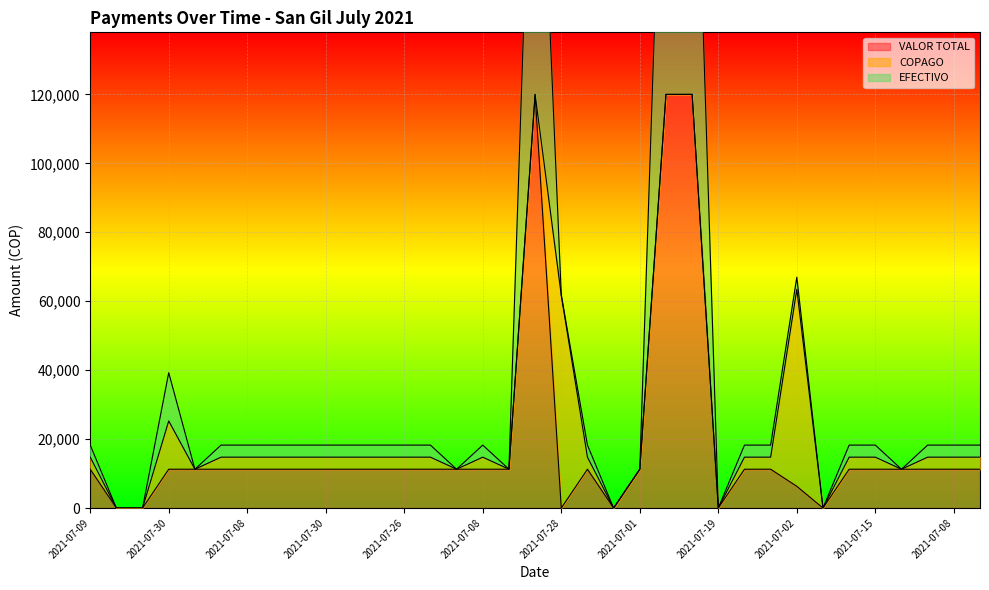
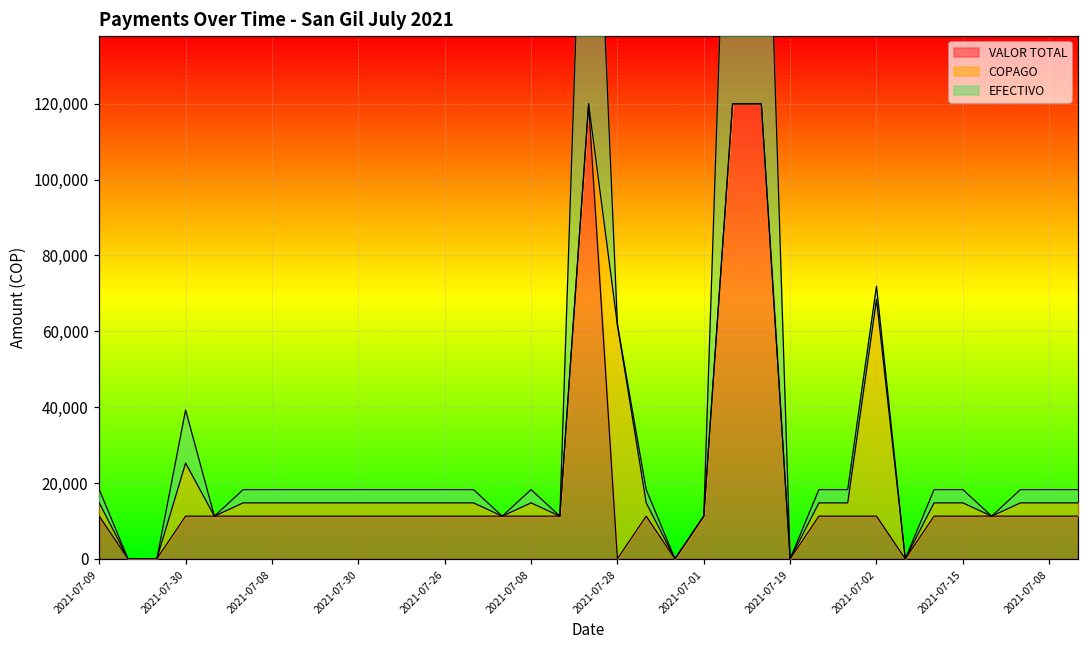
VALOR TOTAL, 2021-07-02: 6,000 -> 11,000
